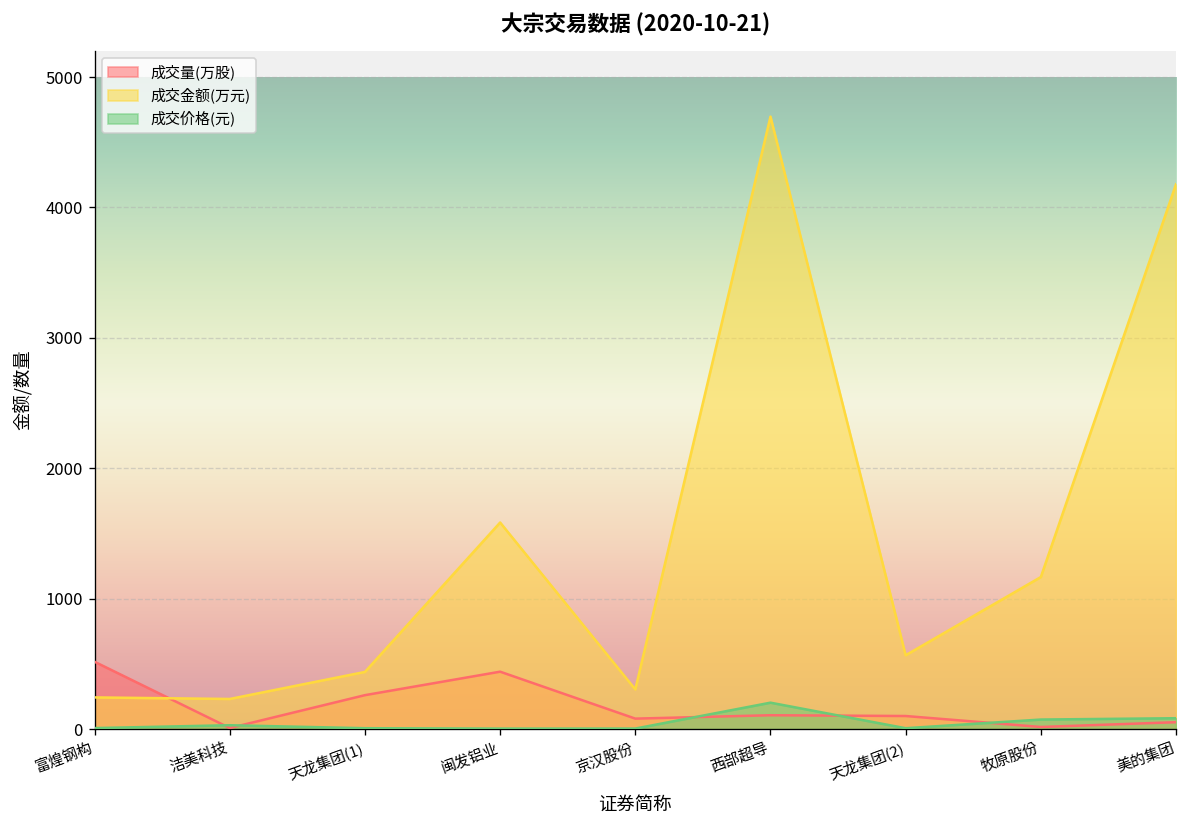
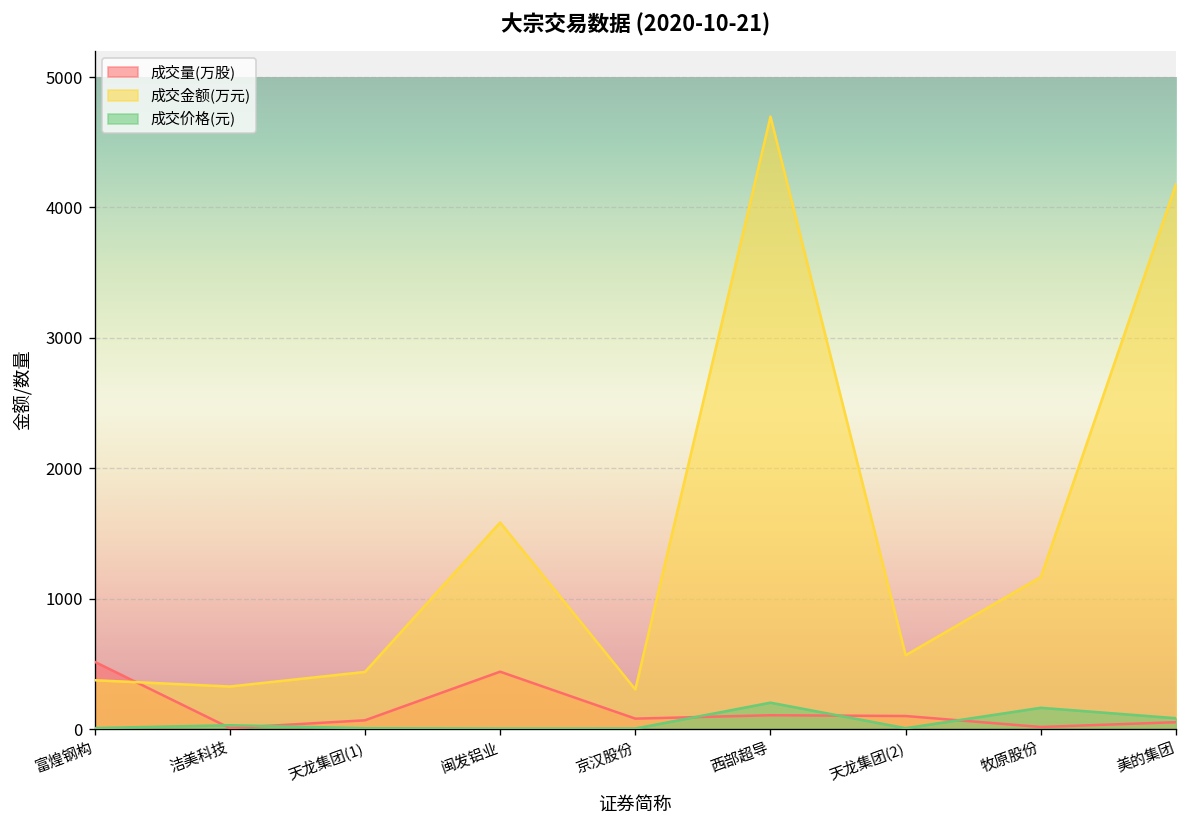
成交金额(万元), 富煌钢构: 240 -> 370
成交金额(万元), 洁美科技: 230 -> 330
成交量(万股), 天龙集团(1): 260 -> 70
成交价格(元), 牧原股份: 70 -> 160
